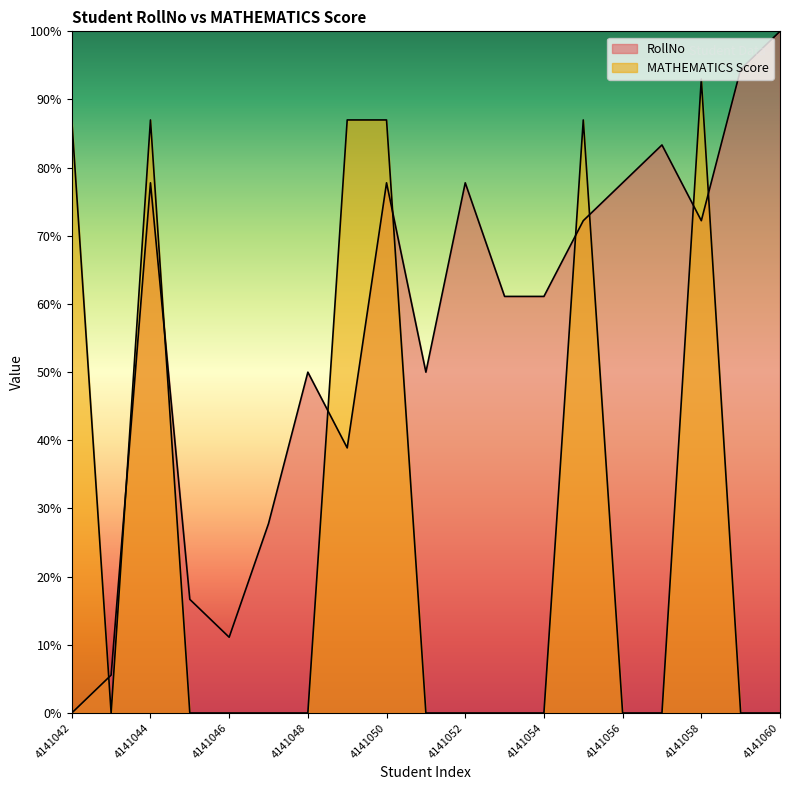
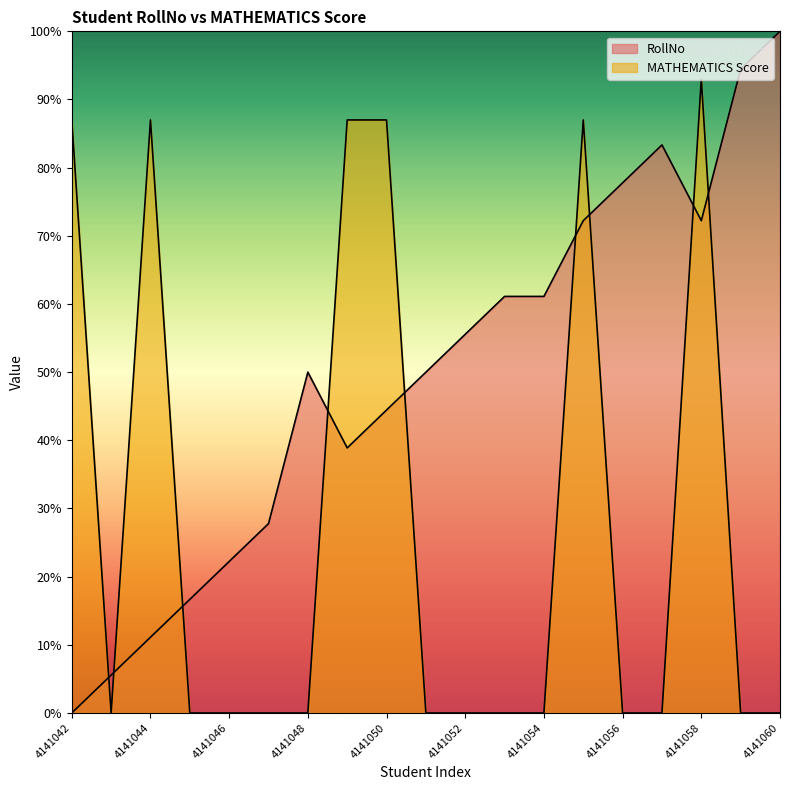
RollNo, 4141044: 78% -> 11%
RollNo, 4141046: 11% -> 22%
RollNo, 4141050: 78% -> 44%
RollNo, 4141052: 78% -> 56%
